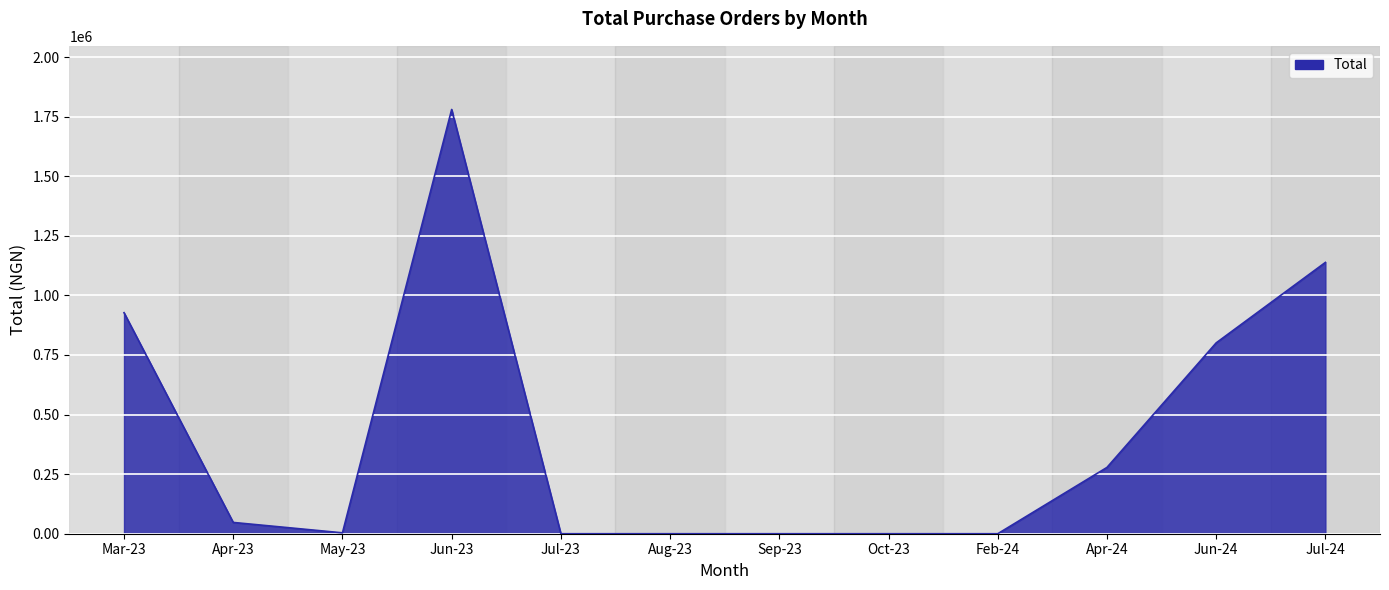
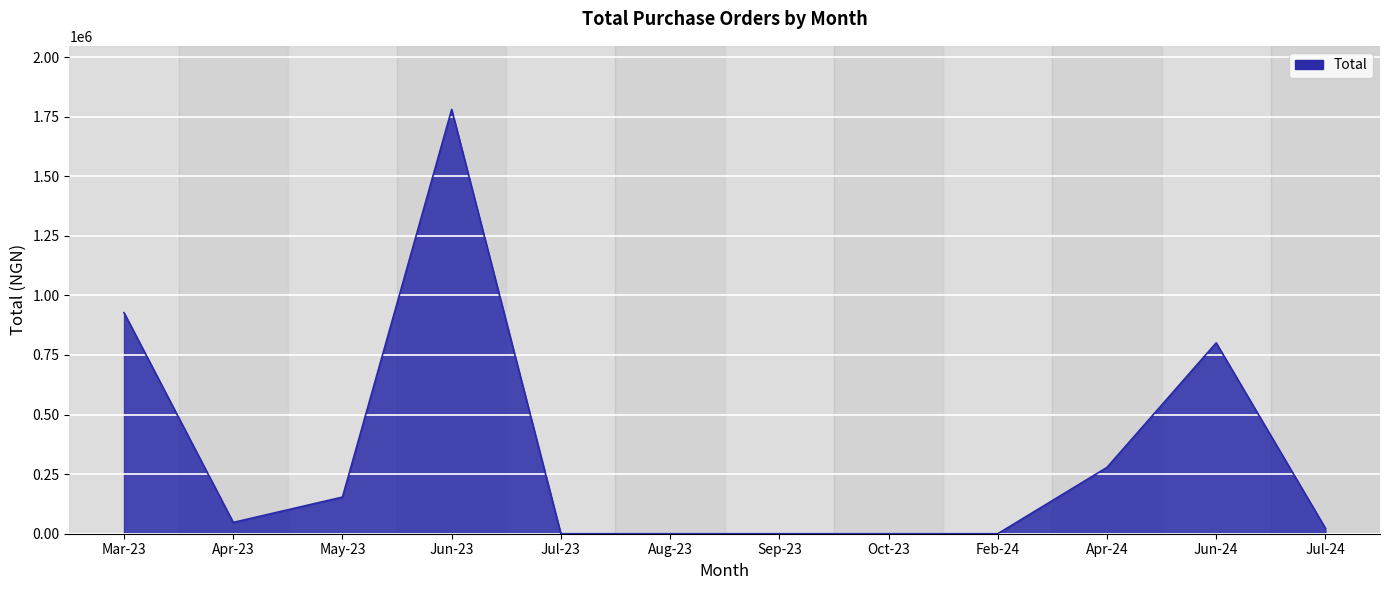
May-23: 0 -> 150000
Jul-24: 1140000 -> 20000
